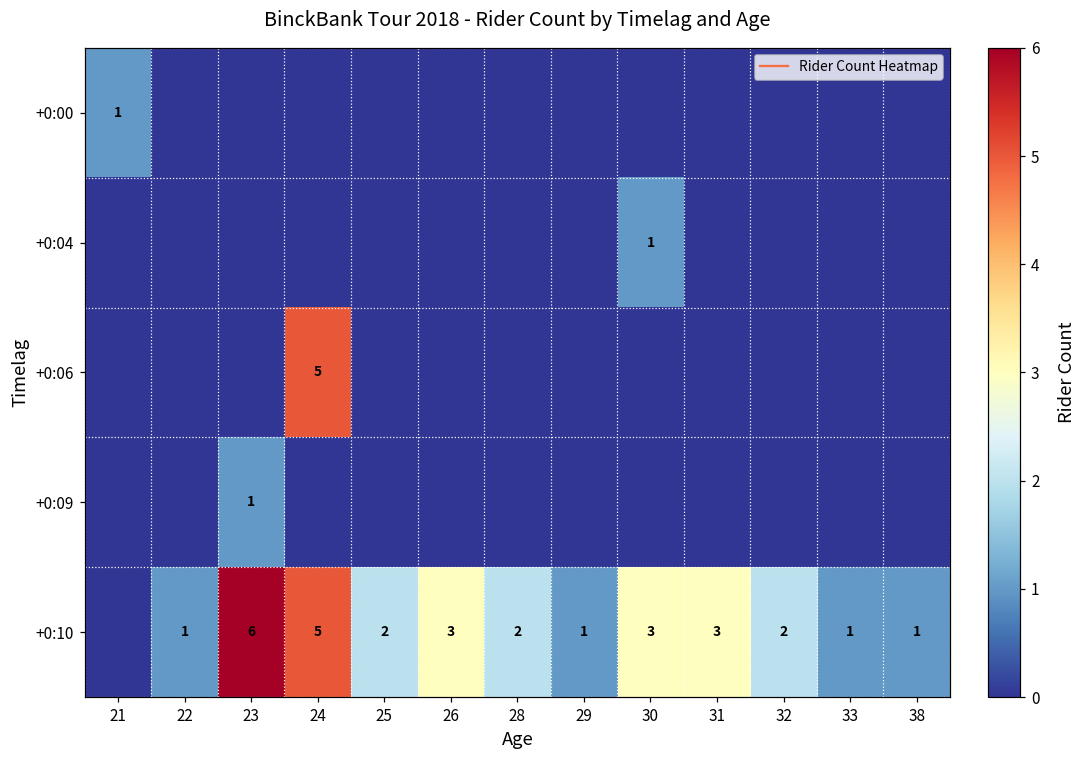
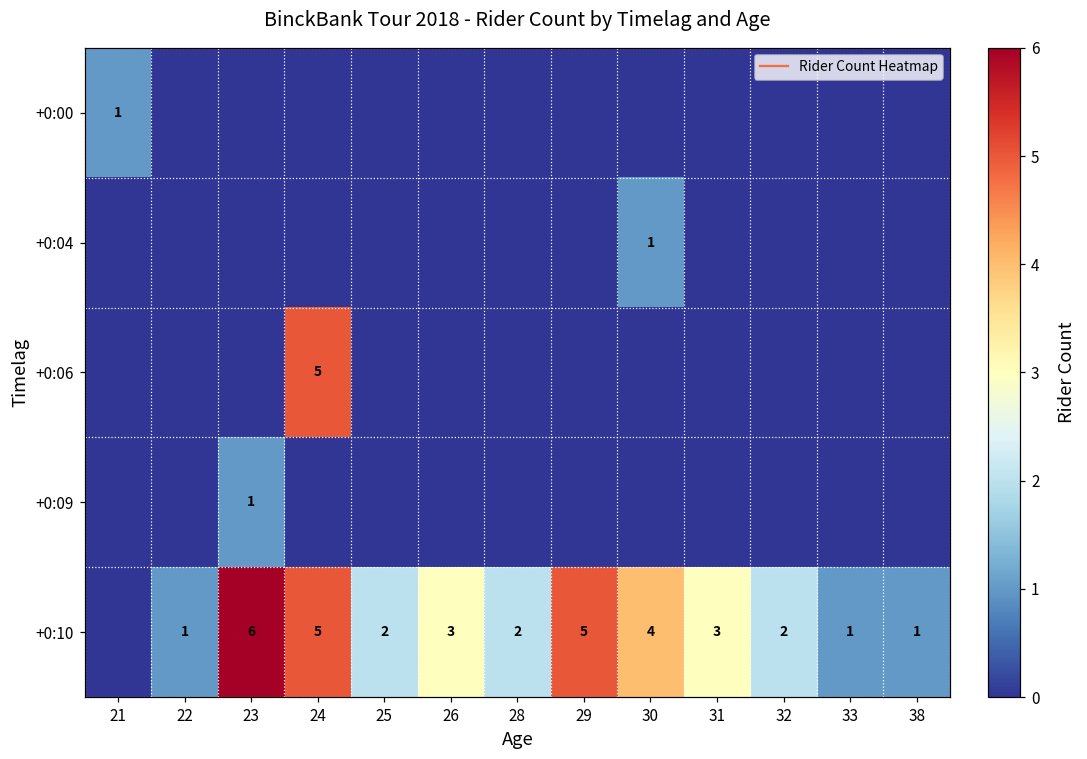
+0:10, 29: 1 -> 5
+0:10, 30: 3 -> 4
